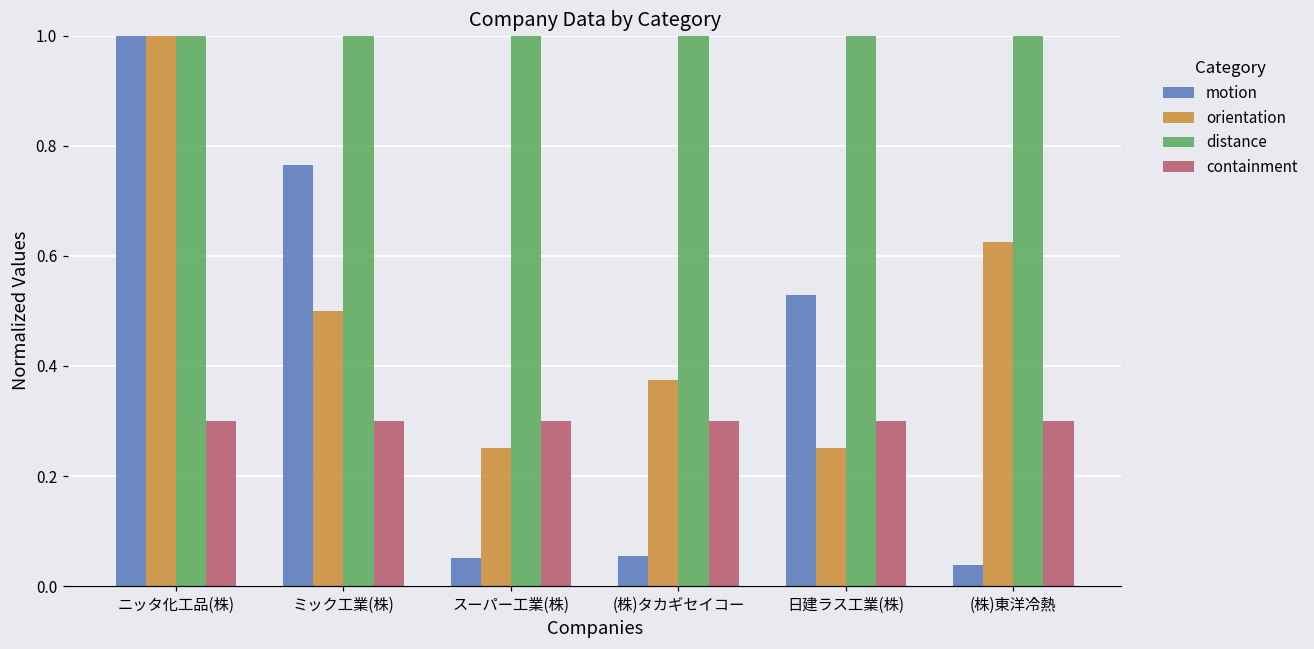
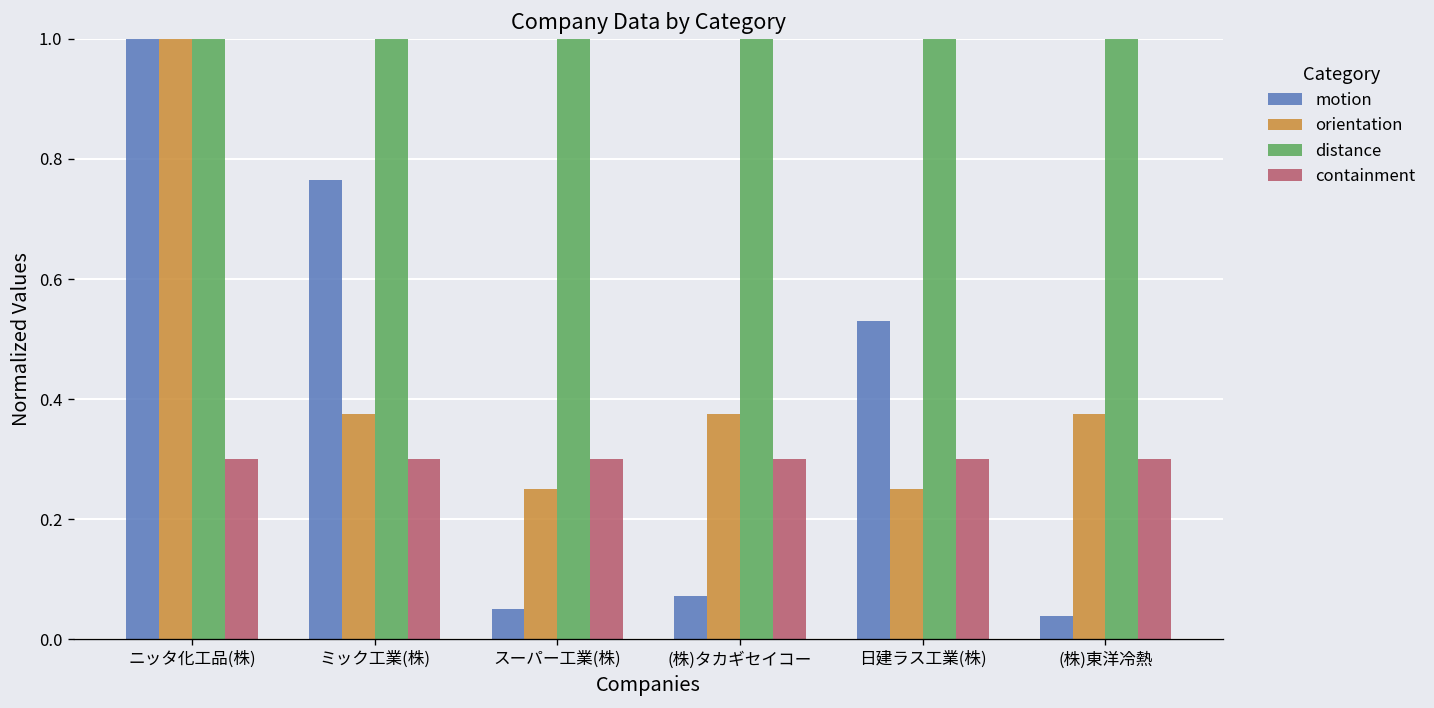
orientation, ミック工業(株): 0.50 -> 0.38
motion, (株)タカギセイコー: 0.06 -> 0.07
orientation, (株)東洋冷熱: 0.63 -> 0.38
